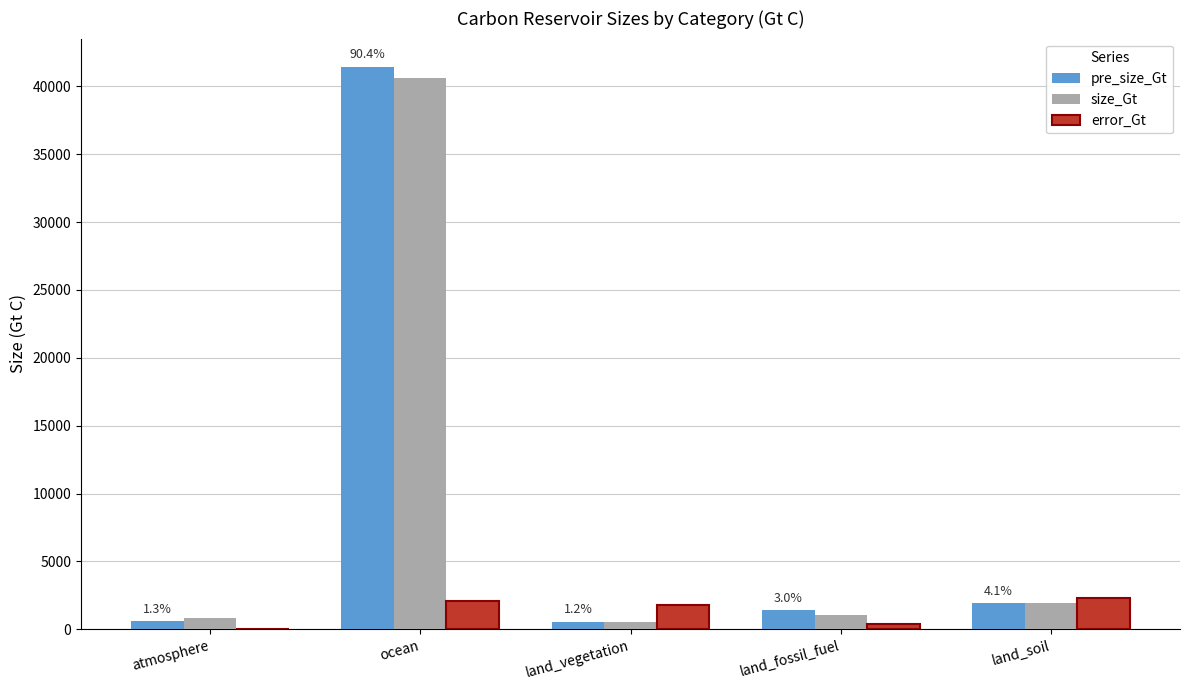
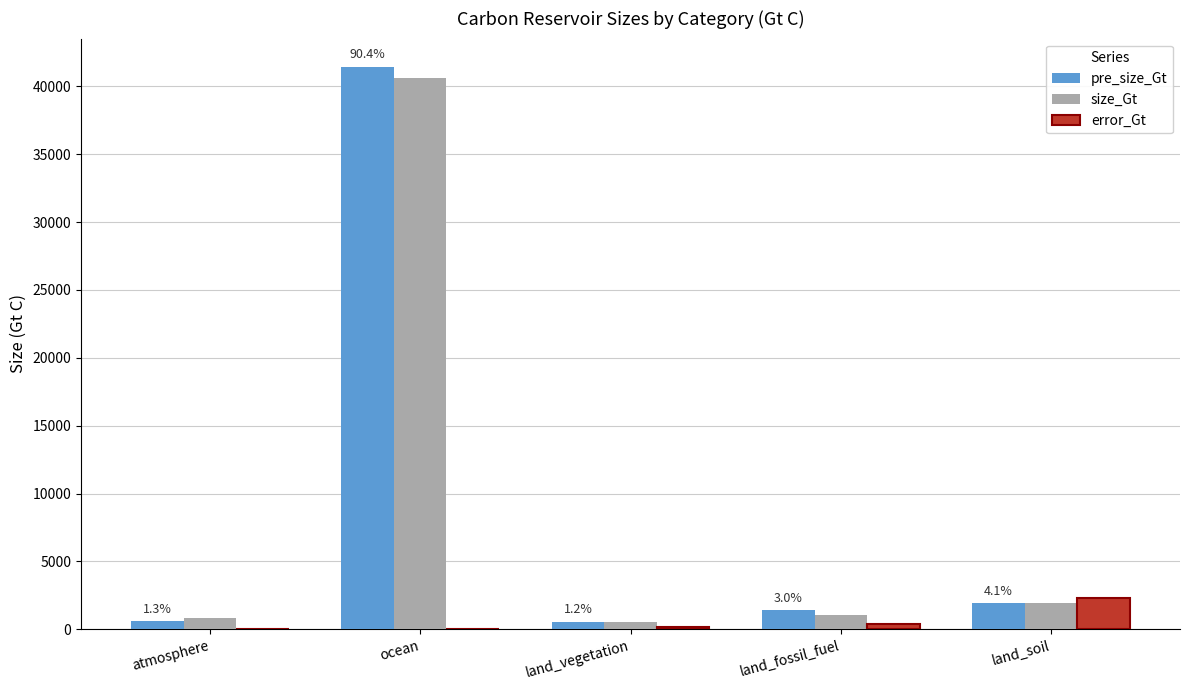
error_Gt, ocean: 2100 -> 0
error_Gt, land_vegetation: 1800 -> 100
